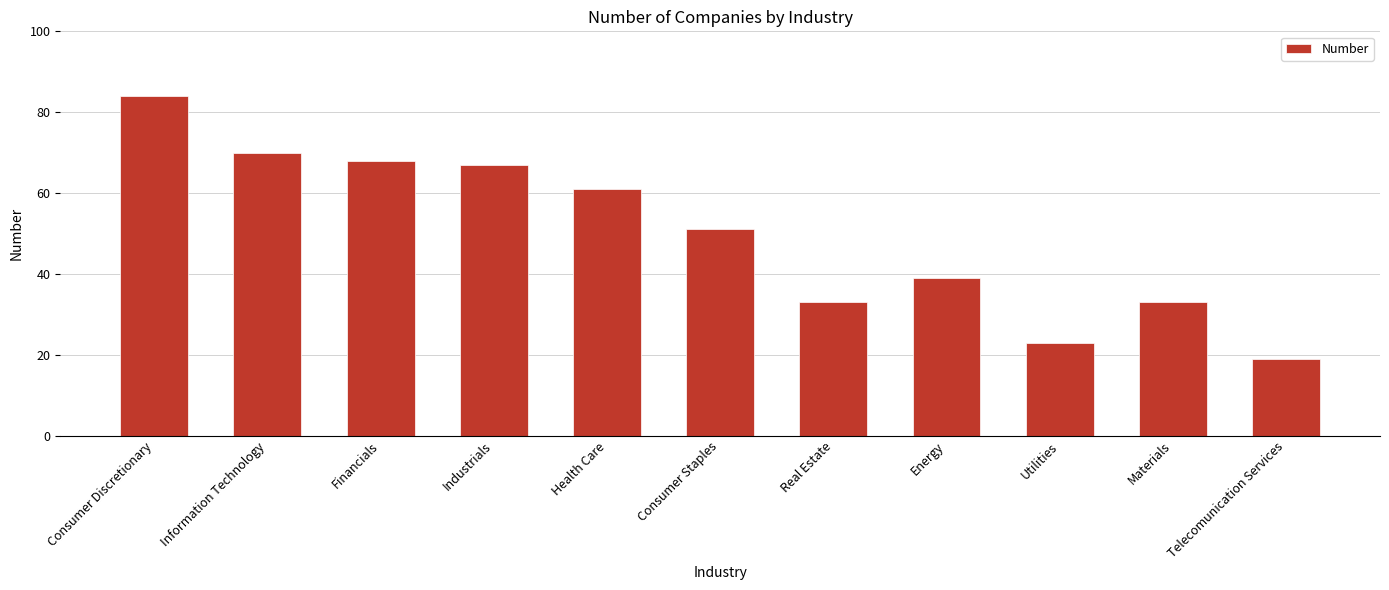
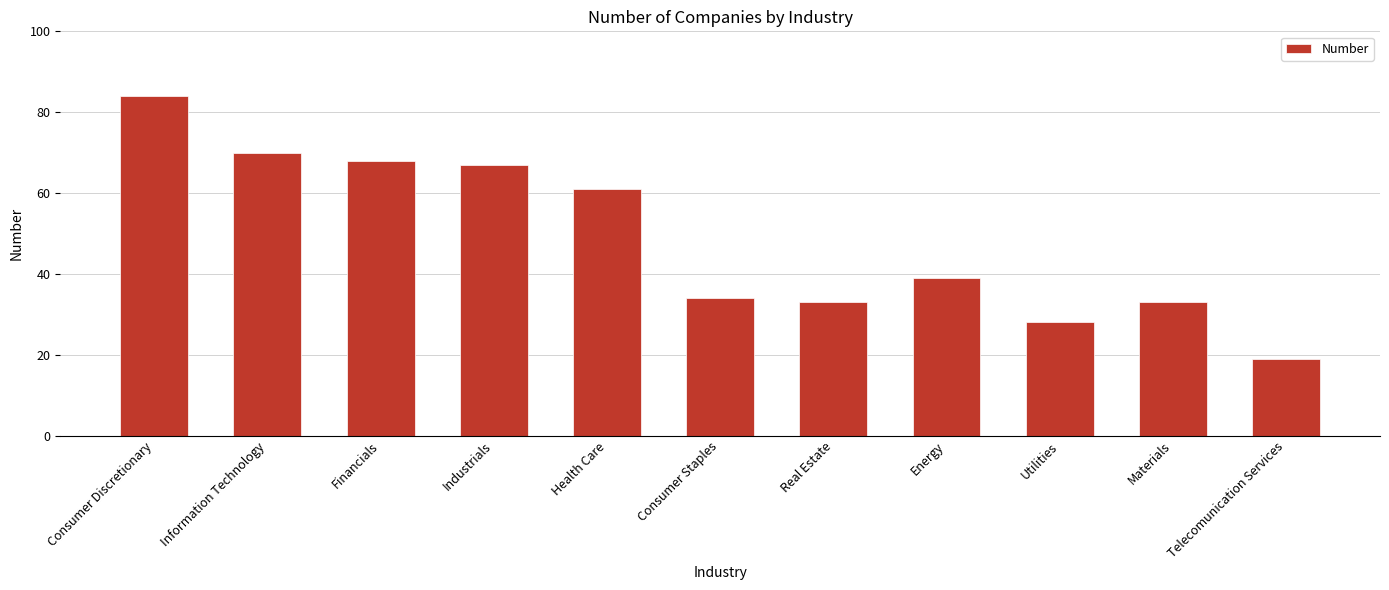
Consumer Staples: 51 -> 34
Utilities: 23 -> 28
